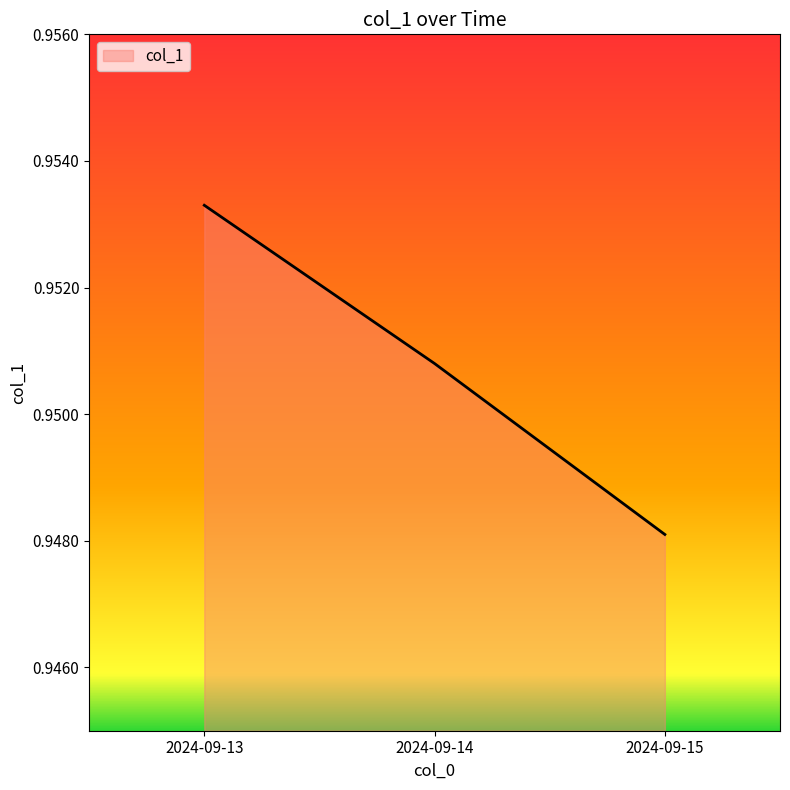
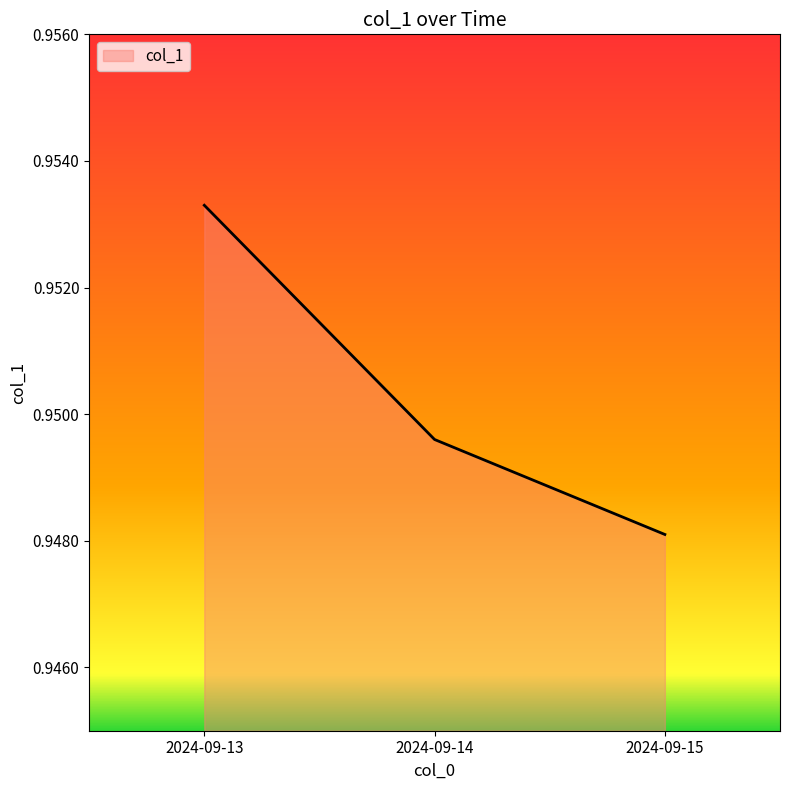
2024-09-14: 0.9508 -> 0.9496
